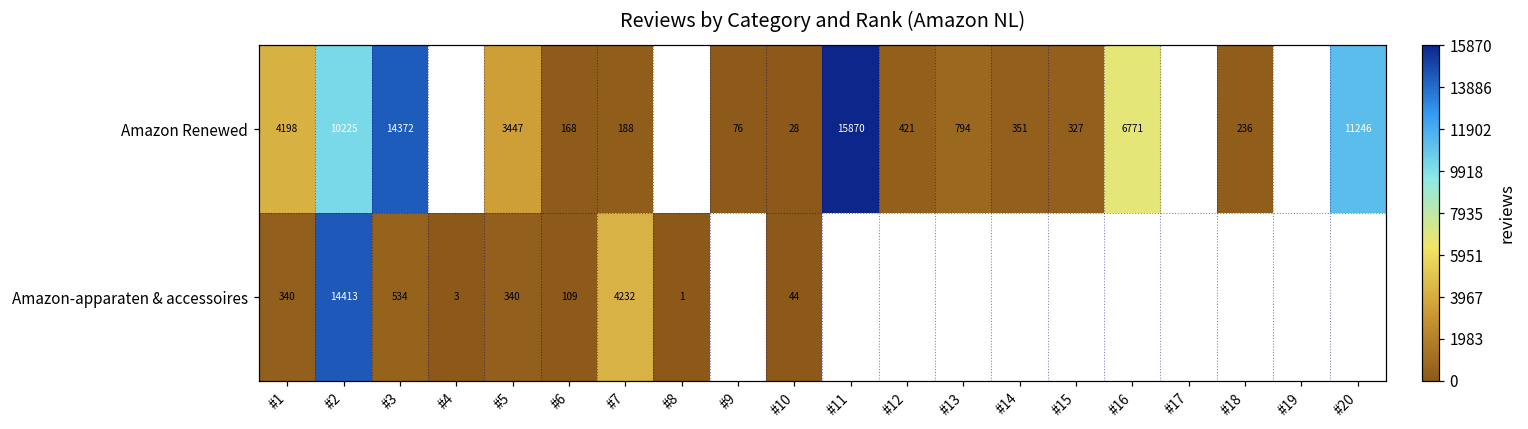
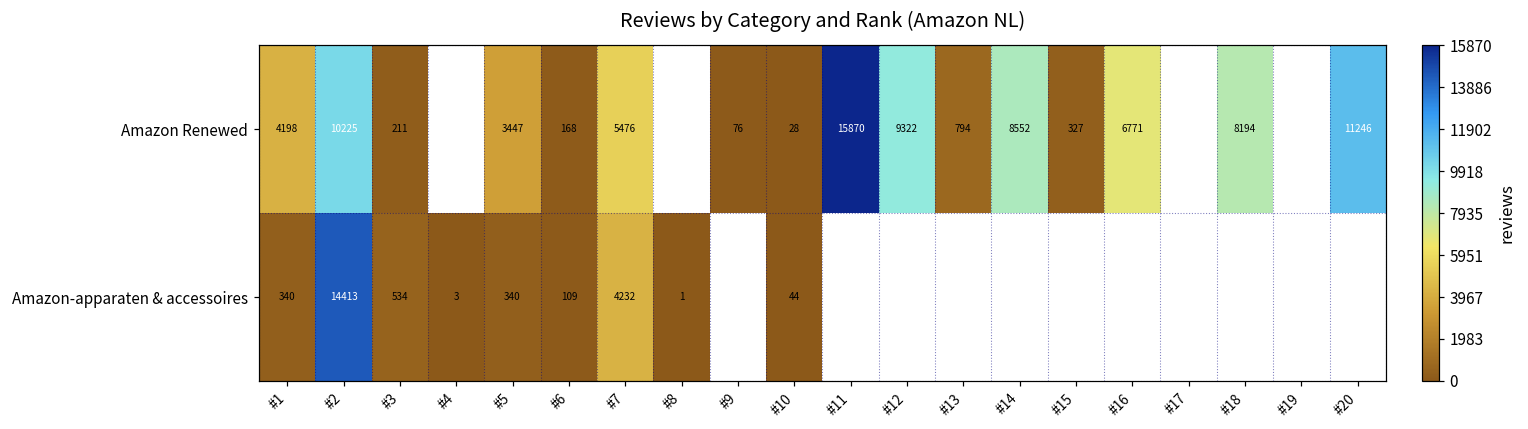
Amazon Renewed, #3: 14372 -> 211
Amazon Renewed, #7: 188 -> 5476
Amazon Renewed, #12: 421 -> 9322
Amazon Renewed, #14: 351 -> 8552
Amazon Renewed, #18: 236 -> 8194
